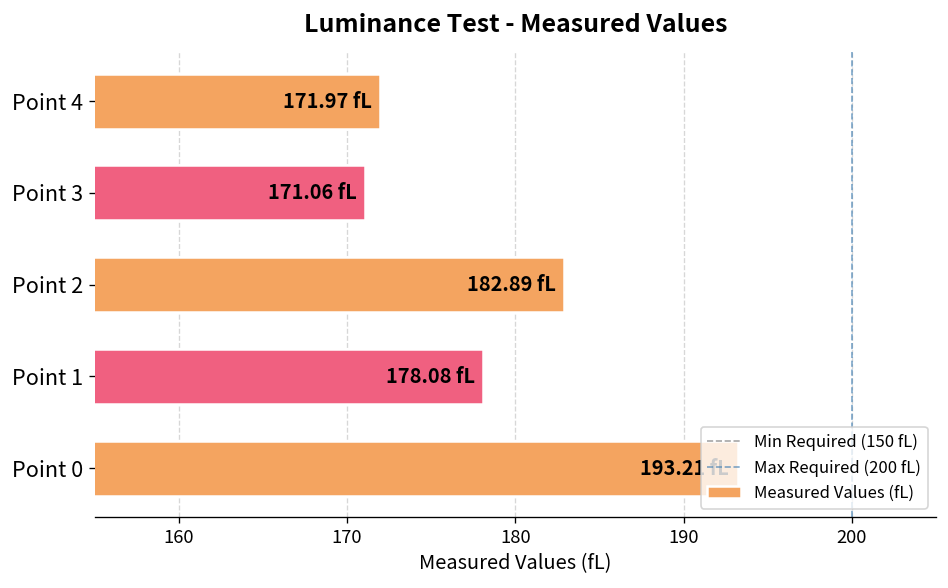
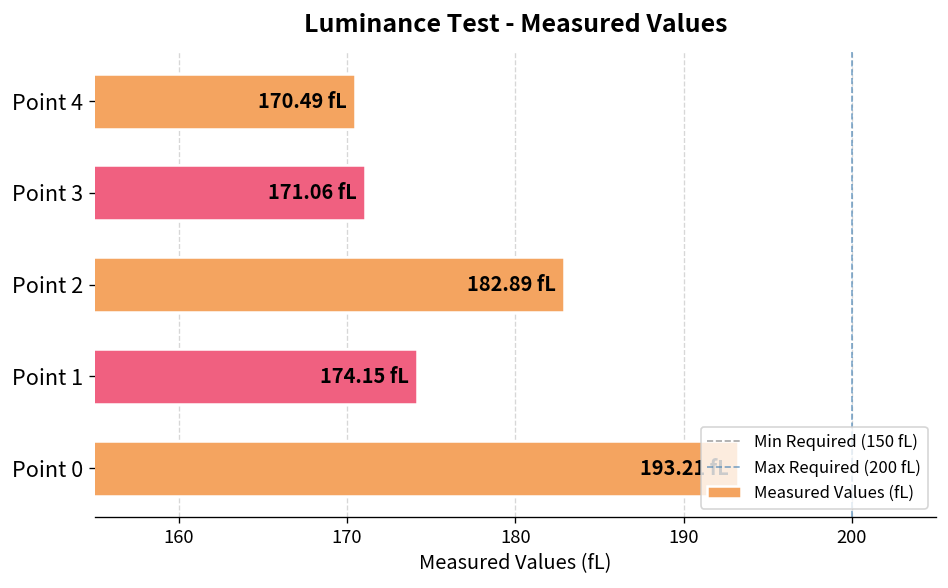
Point 4: 171.97 -> 170.49
Point 1: 178.08 -> 174.15
